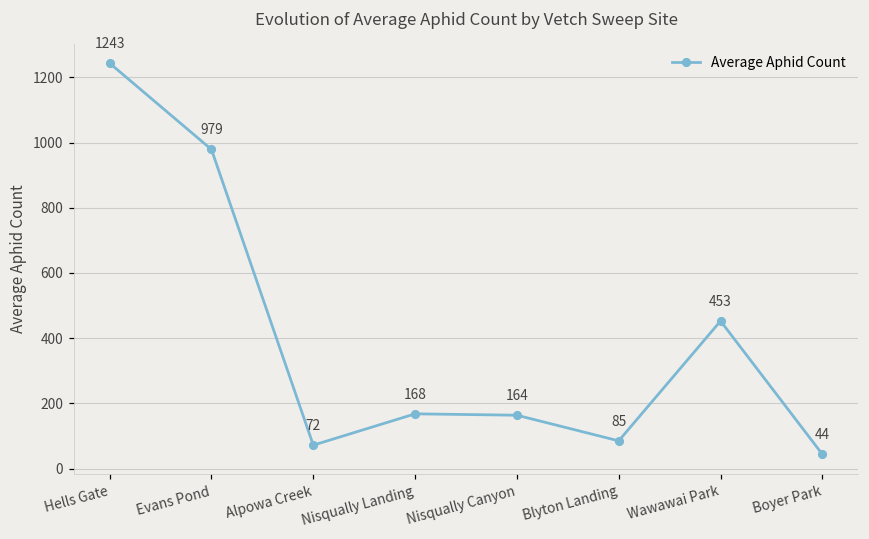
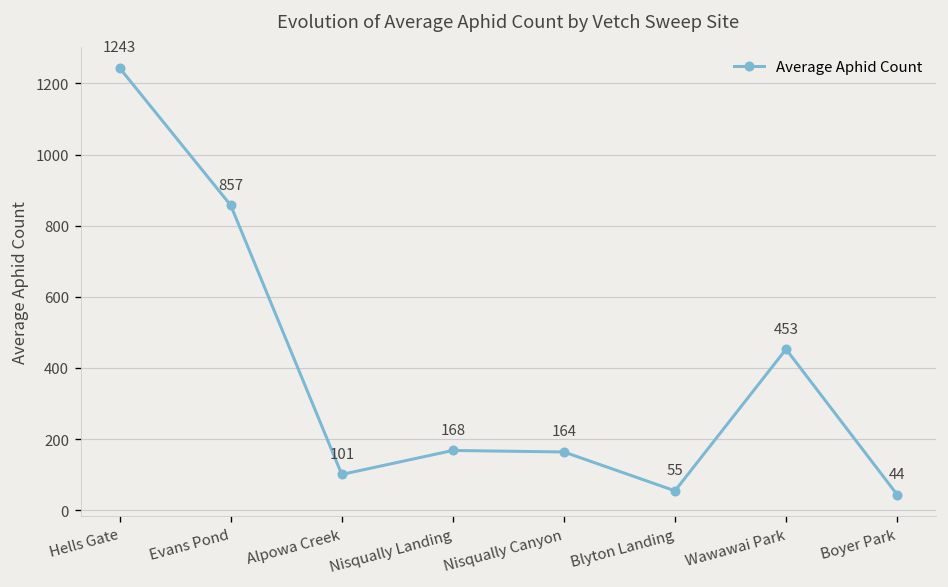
Evans Pond: 979 -> 857
Alpowa Creek: 72 -> 101
Blyton Landing: 85 -> 55
